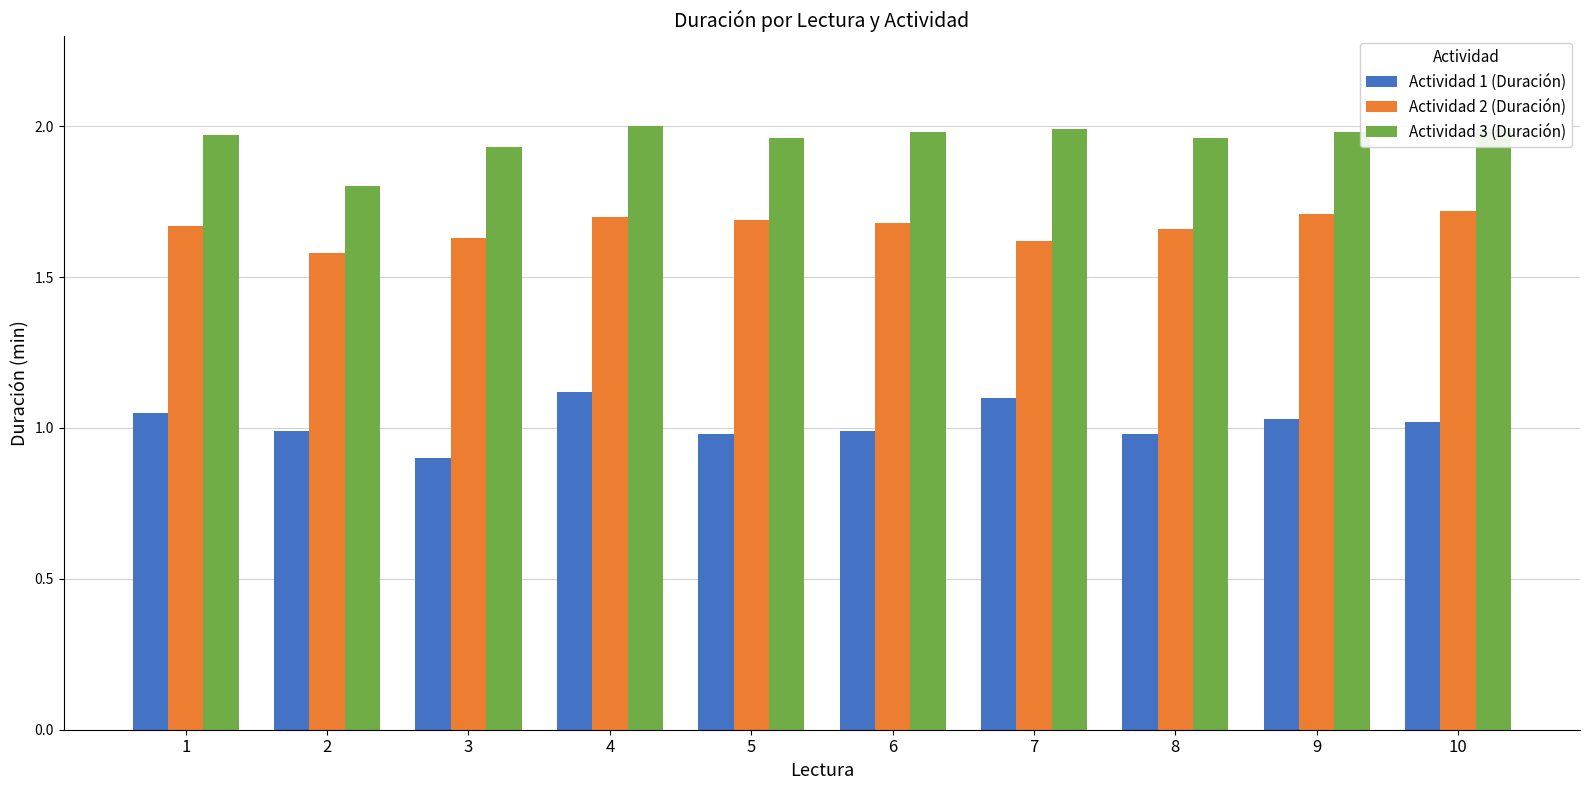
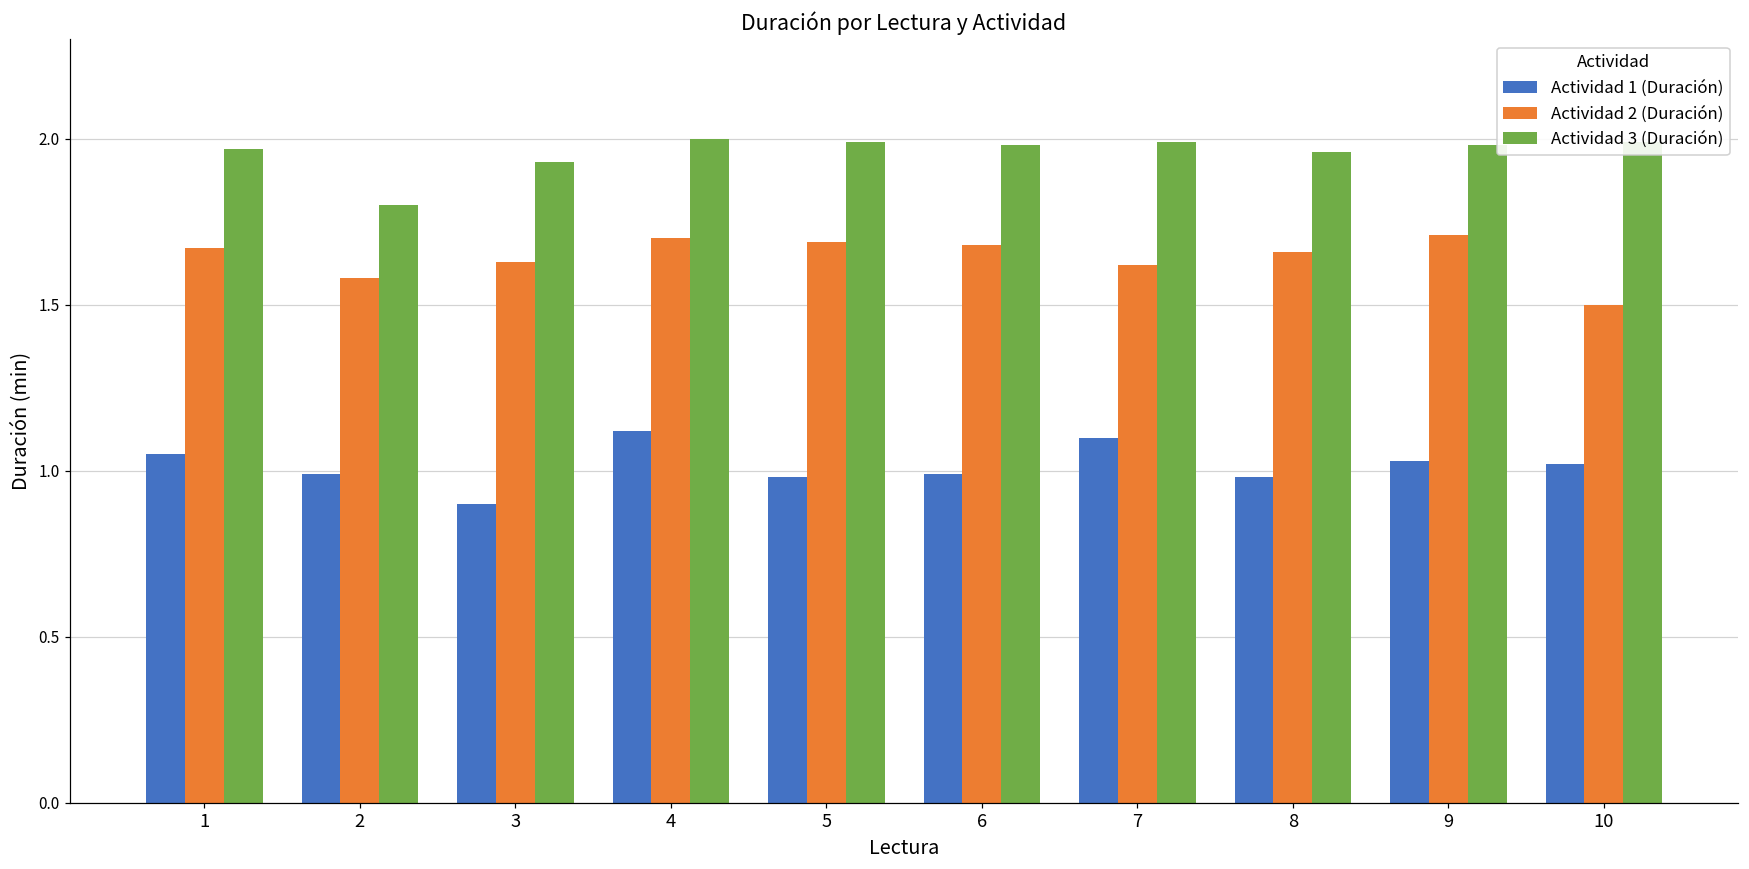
Actividad 3 (Duración), 5: 1.96 -> 1.99
Actividad 2 (Duración), 10: 1.72 -> 1.50
